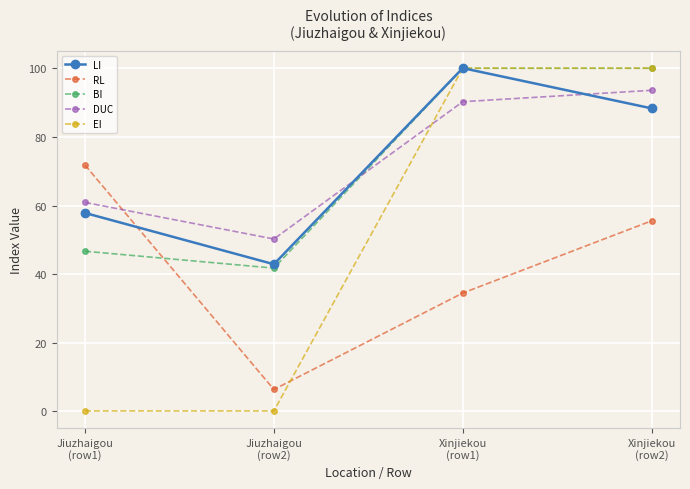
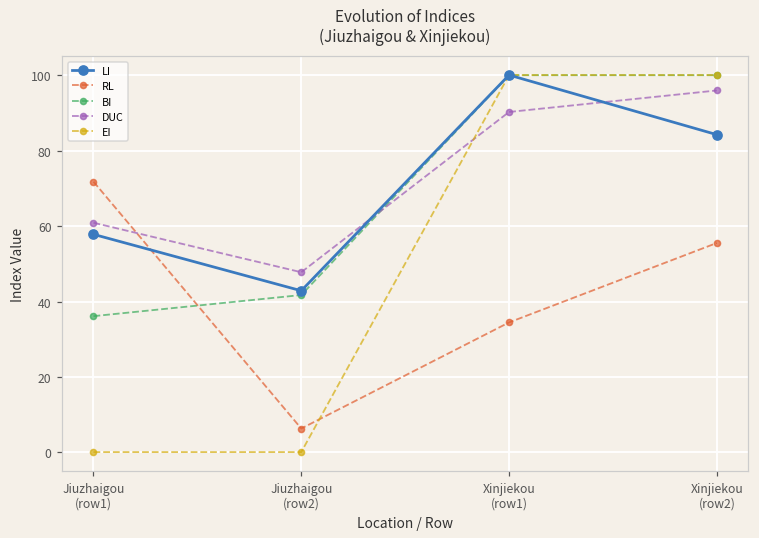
BI, Jiuzhaigou (row1): 47 -> 36
DUC, Jiuzhaigou (row2): 50 -> 48
LI, Xinjiekou (row2): 88 -> 84
DUC, Xinjiekou (row2): 94 -> 96
